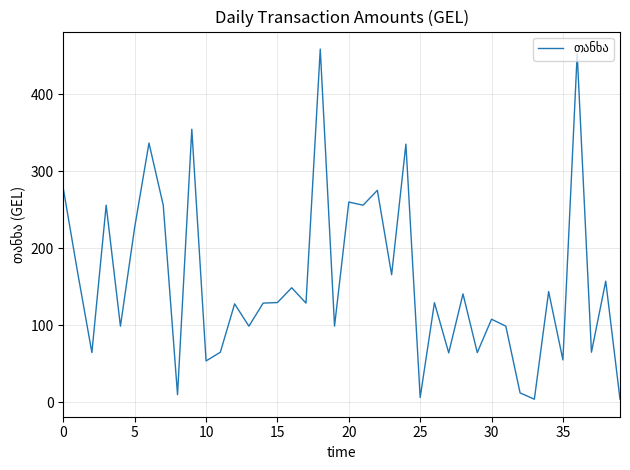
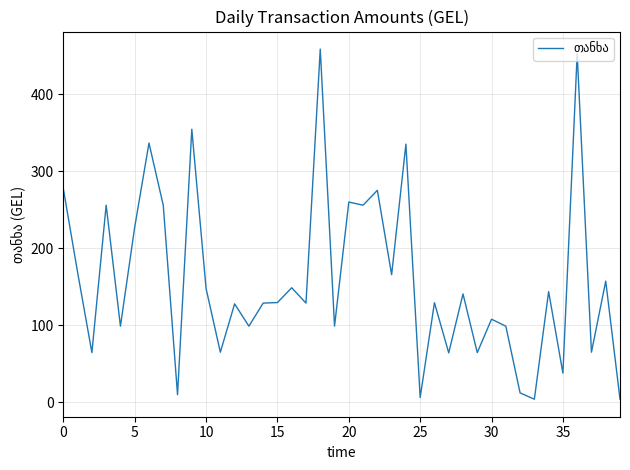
10: 50 -> 150
35: 60 -> 40
